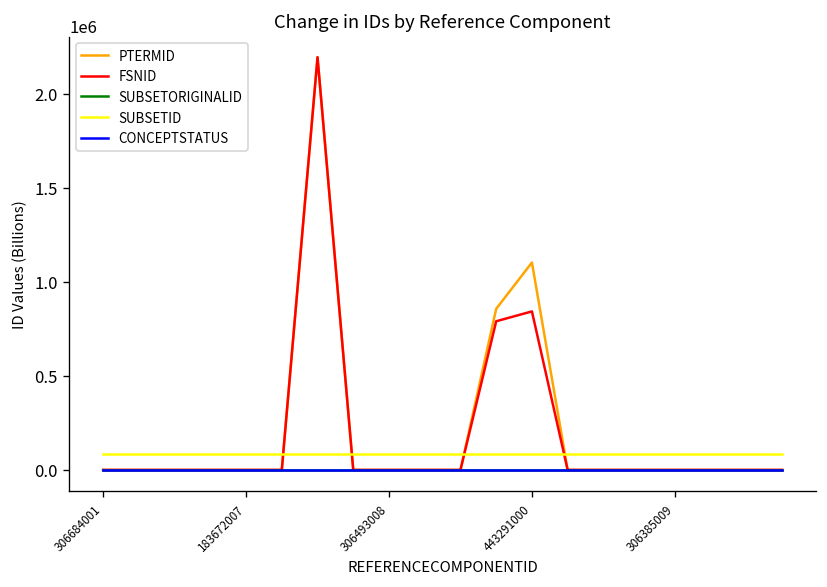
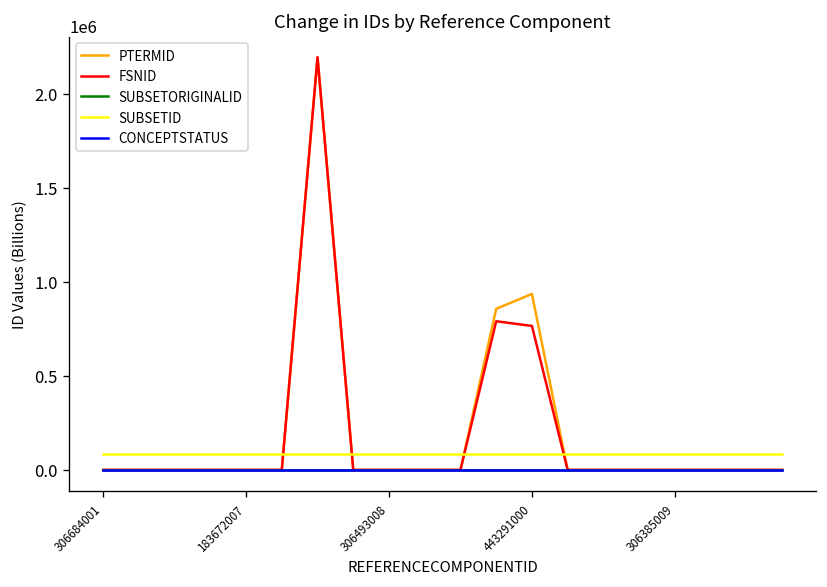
PTERMID, 443291000: 1100000 -> 940000
FSNID, 443291000: 840000 -> 770000
